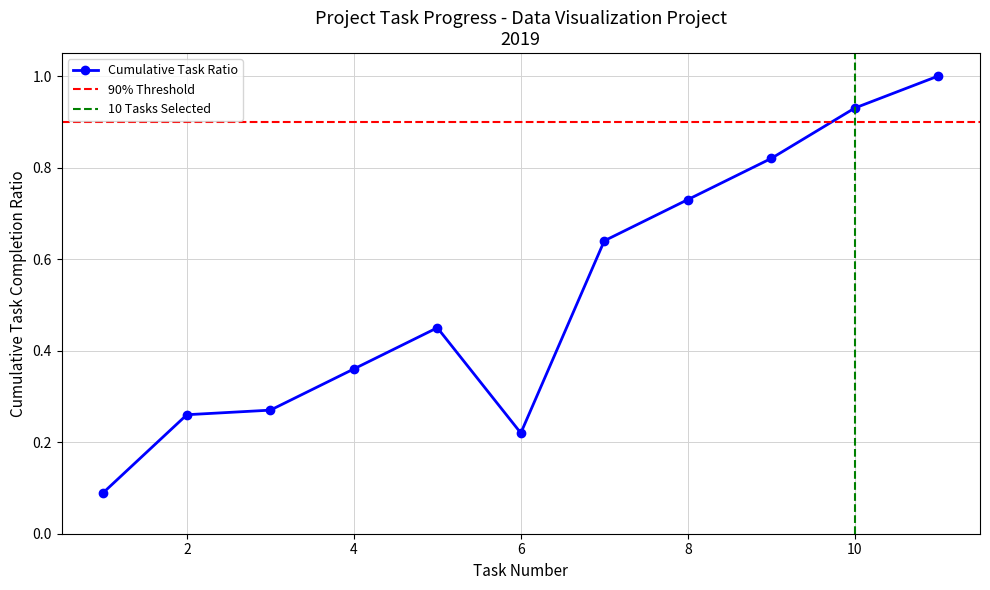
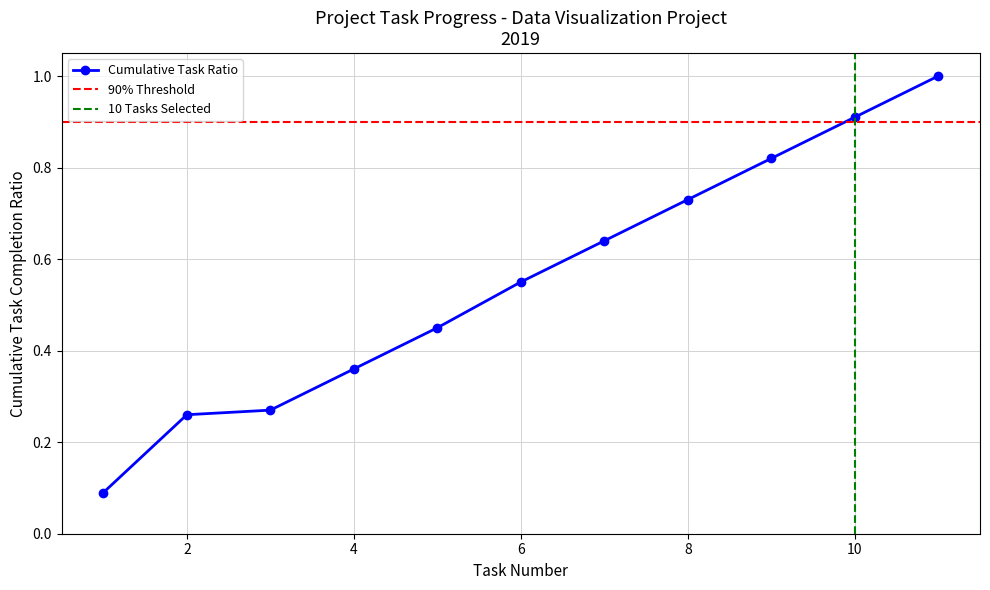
6: 0.22 -> 0.55
10: 0.93 -> 0.91
